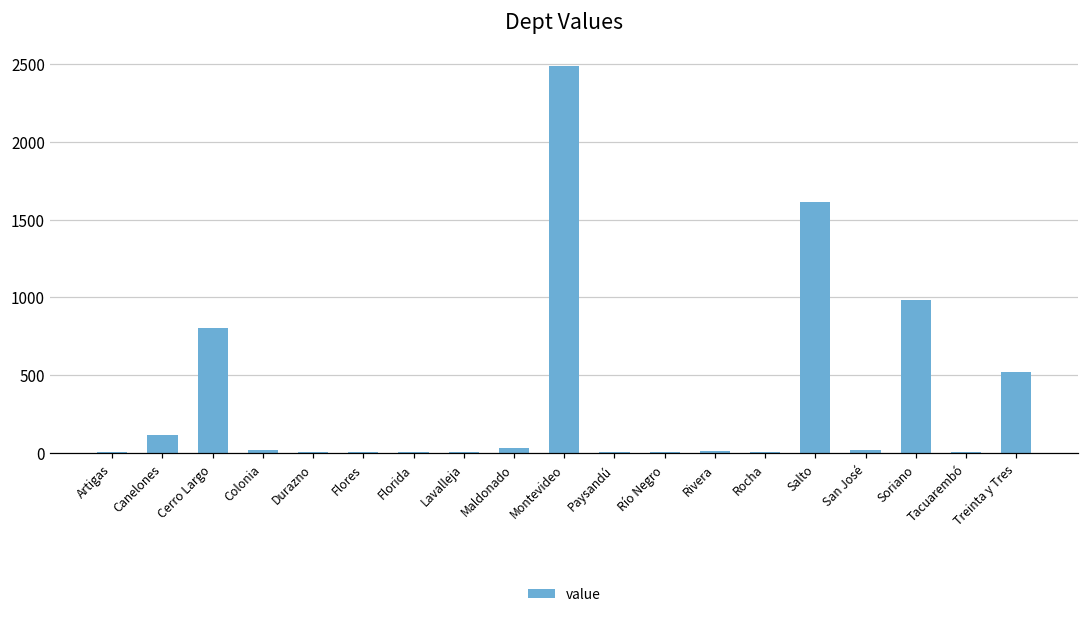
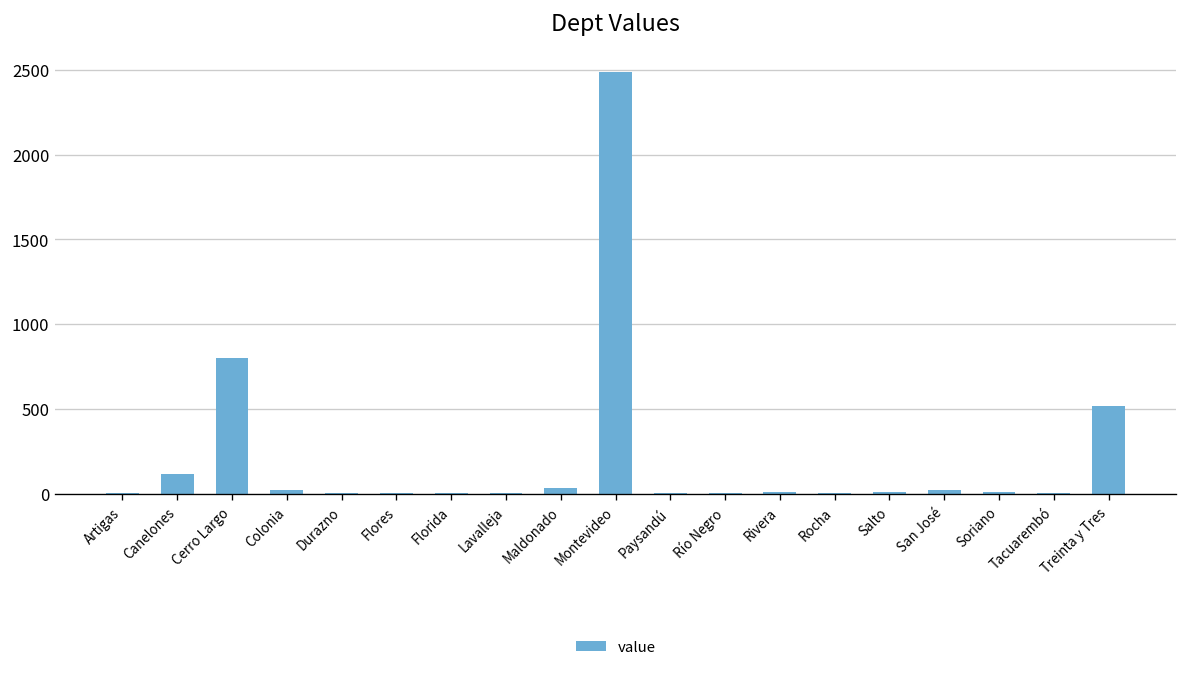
Salto: 1620 -> 10
Soriano: 980 -> 10
